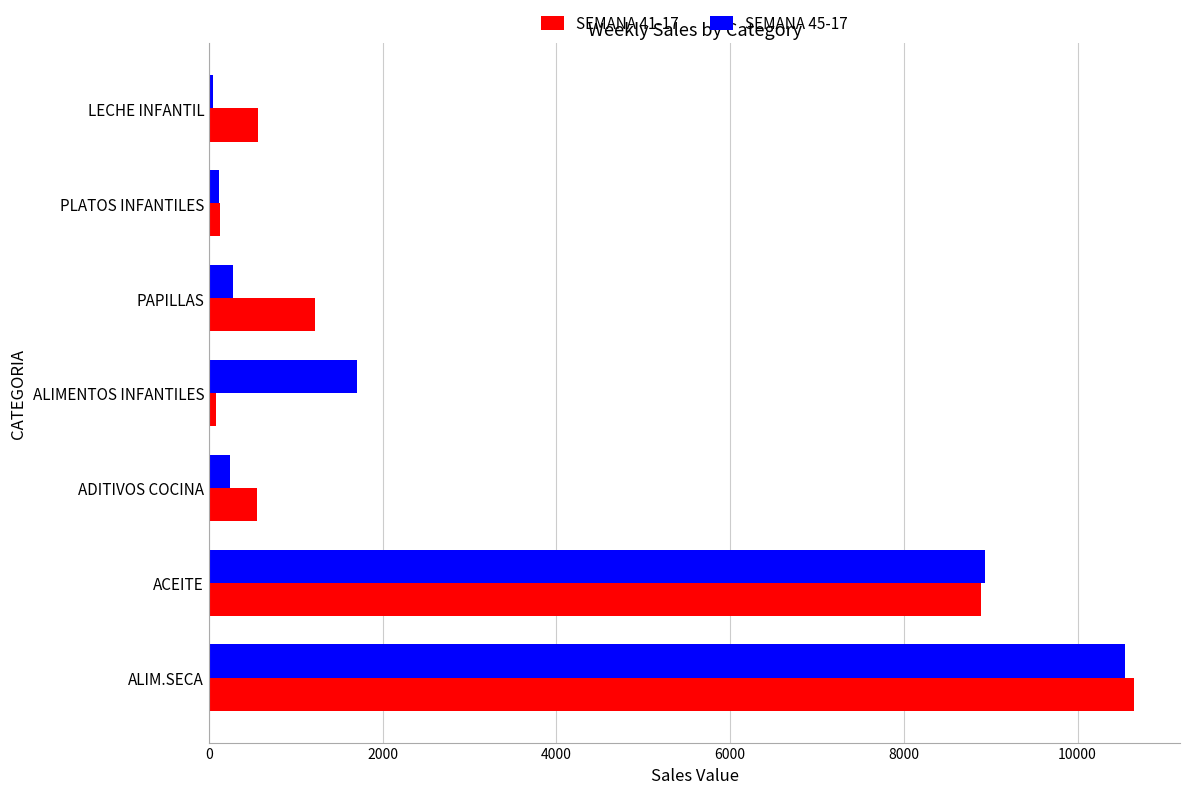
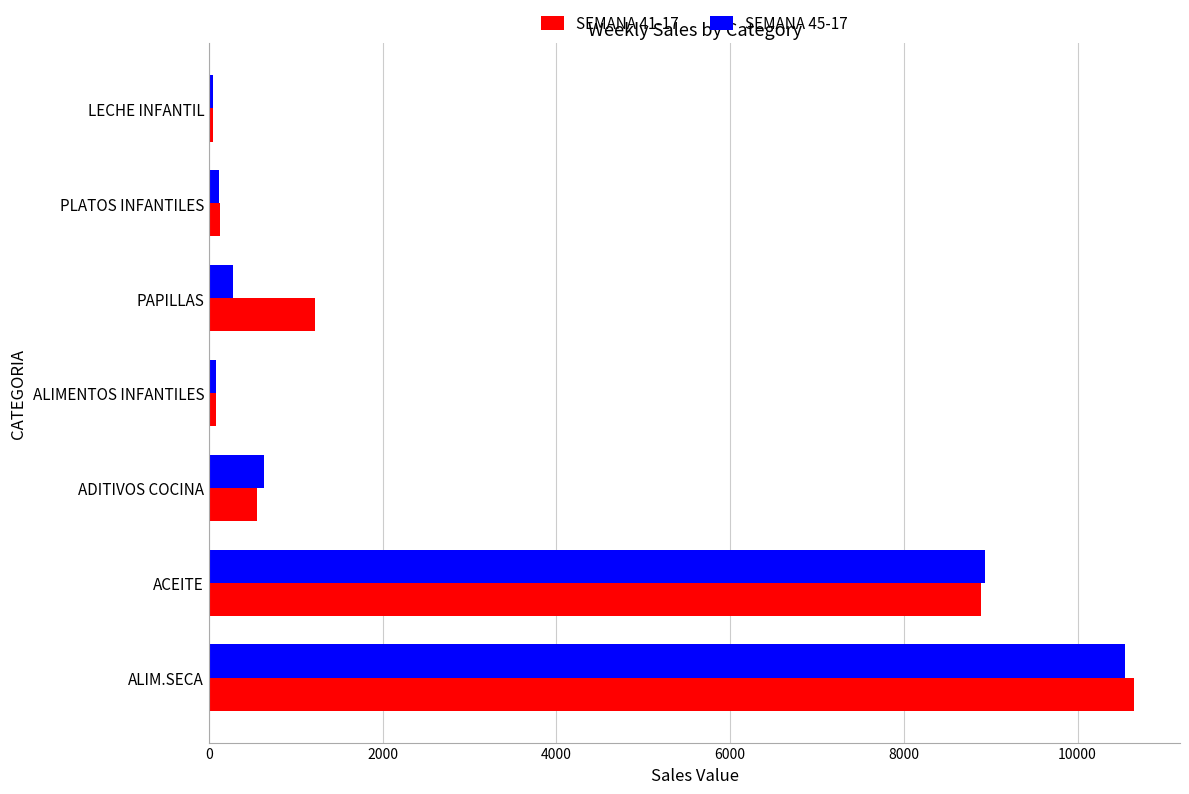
SEMANA 41-17, LECHE INFANTIL: 600 -> 0
SEMANA 45-17, ALIMENTOS INFANTILES: 1700 -> 100
SEMANA 45-17, ADITIVOS COCINA: 200 -> 600
